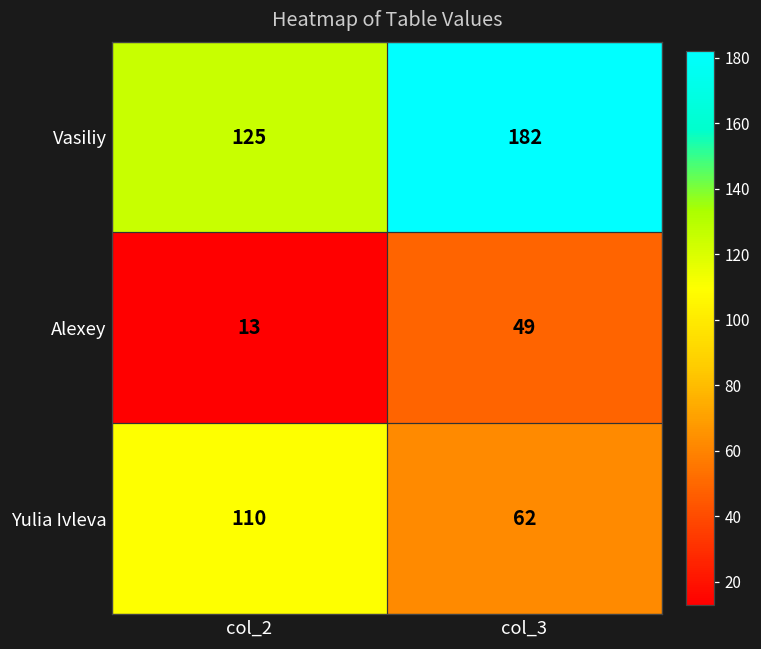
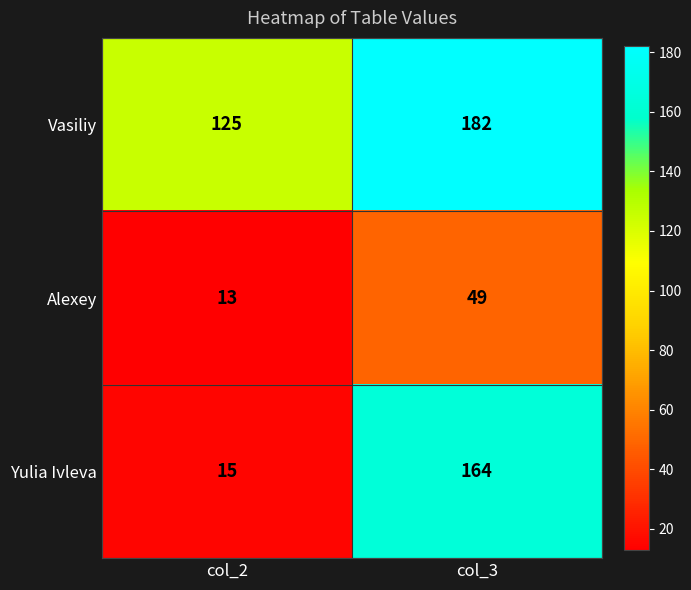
Yulia Ivleva, col_2: 110 -> 15
Yulia Ivleva, col_3: 62 -> 164
